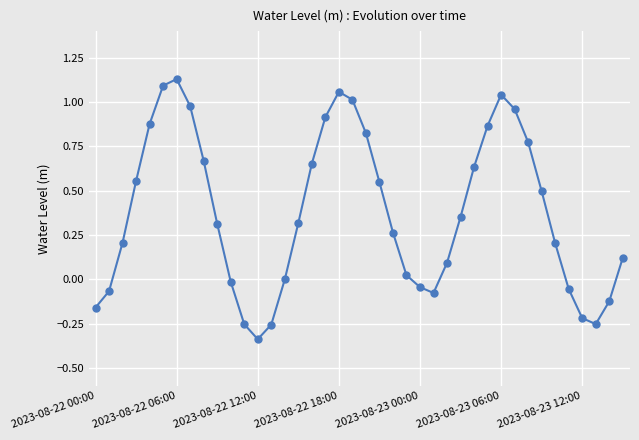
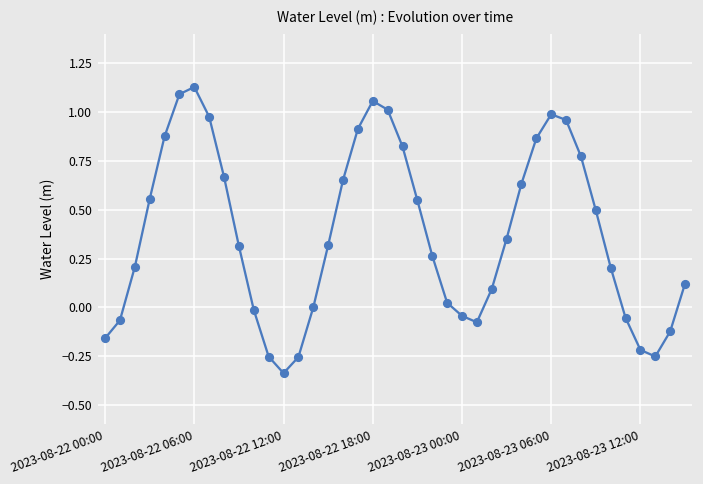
2023-08-23 06:00: 1.04 -> 0.99
